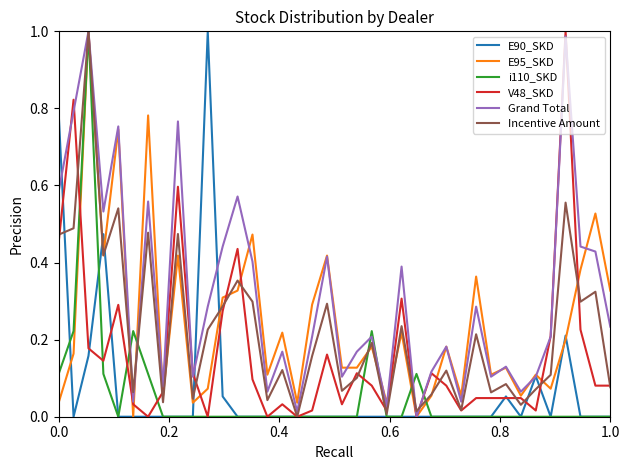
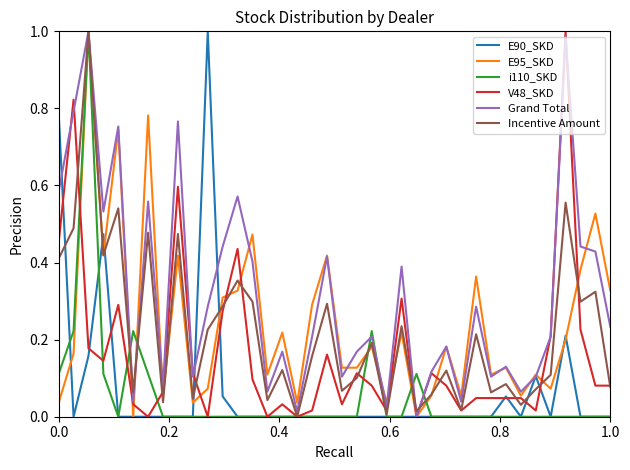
Incentive Amount, 0.0: 0.47 -> 0.41
